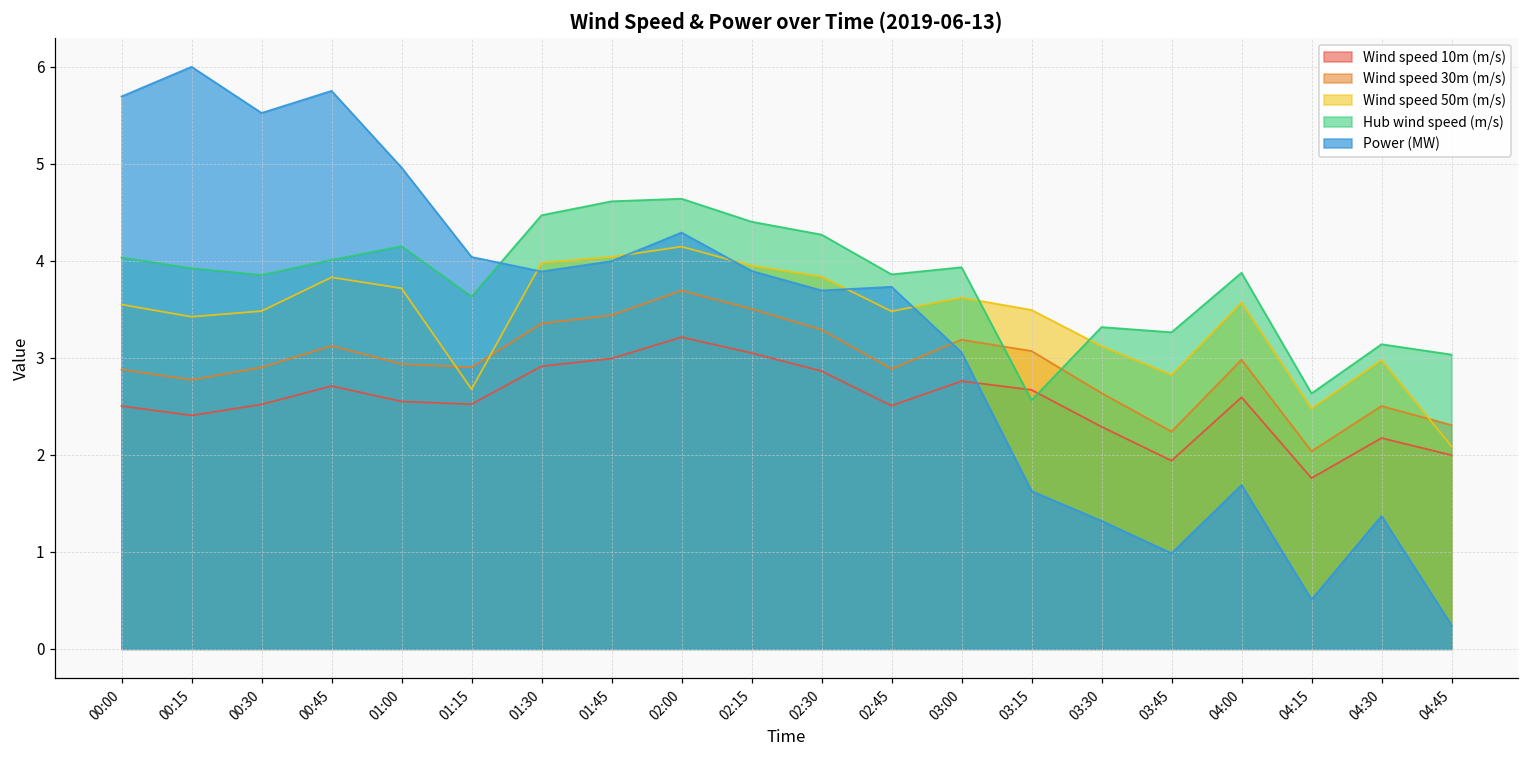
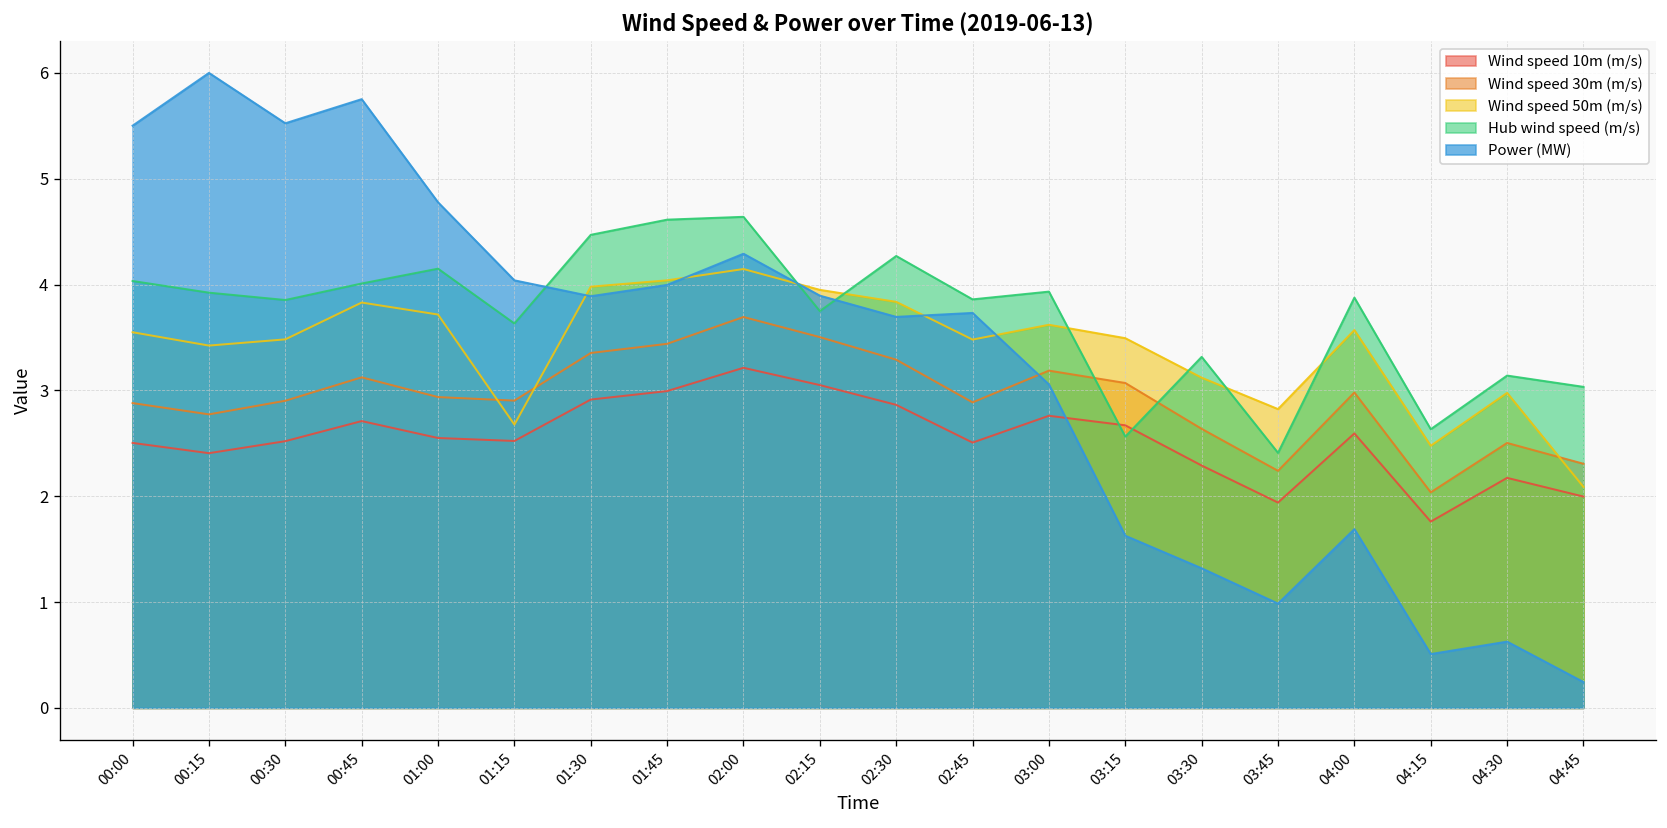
Power (MW), 00:00: 5.7 -> 5.5
Power (MW), 01:00: 5.0 -> 4.8
Hub wind speed (m/s), 02:15: 4.4 -> 3.7
Hub wind speed (m/s), 03:45: 3.3 -> 2.4
Power (MW), 04:30: 1.4 -> 0.6
